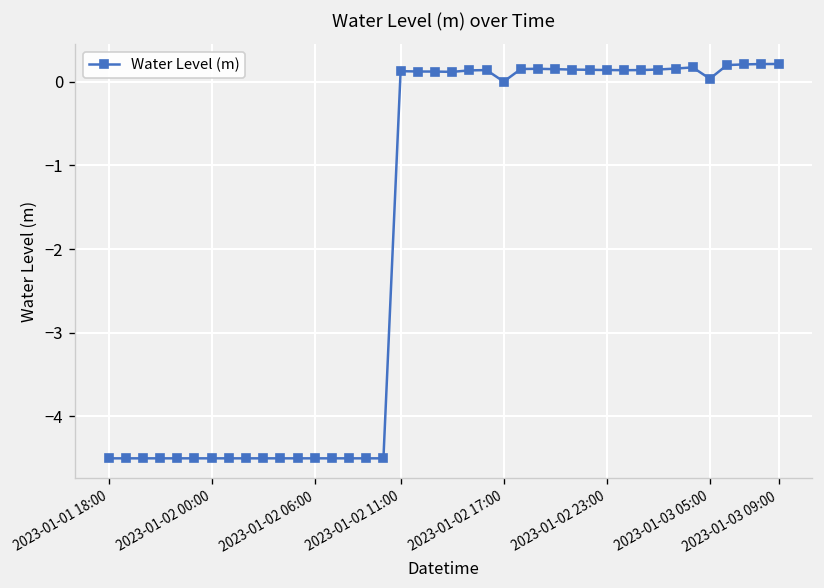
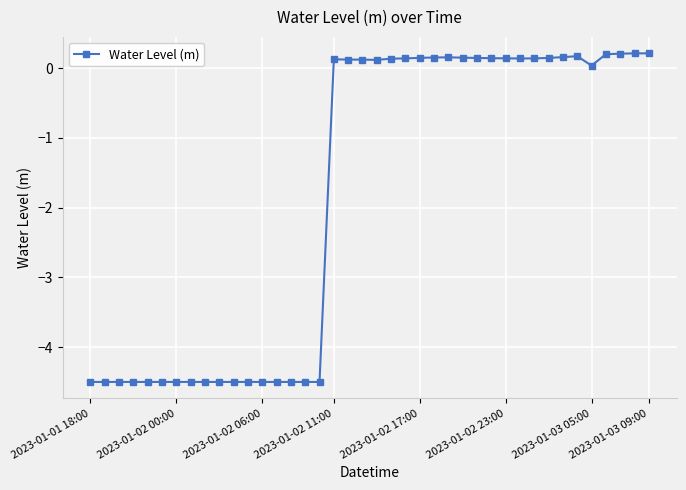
2023-01-02 17:00: 0.0 -> 0.1
